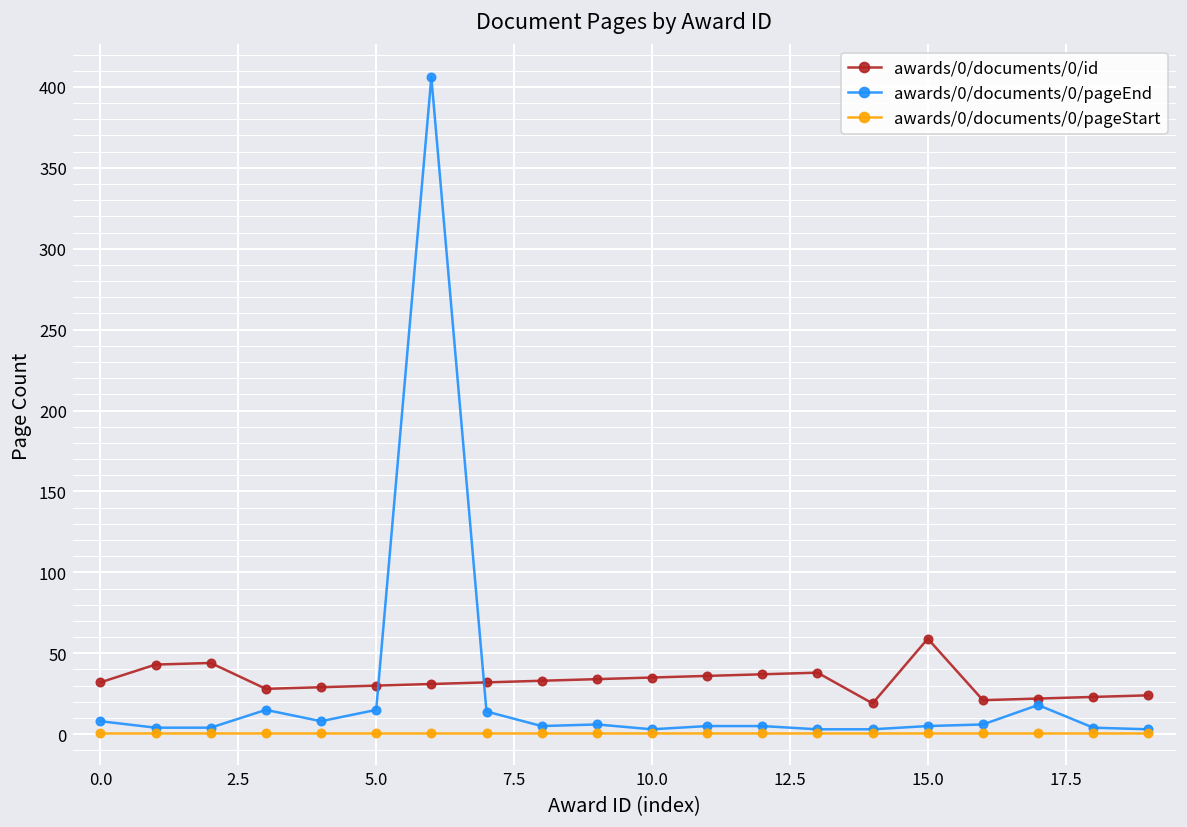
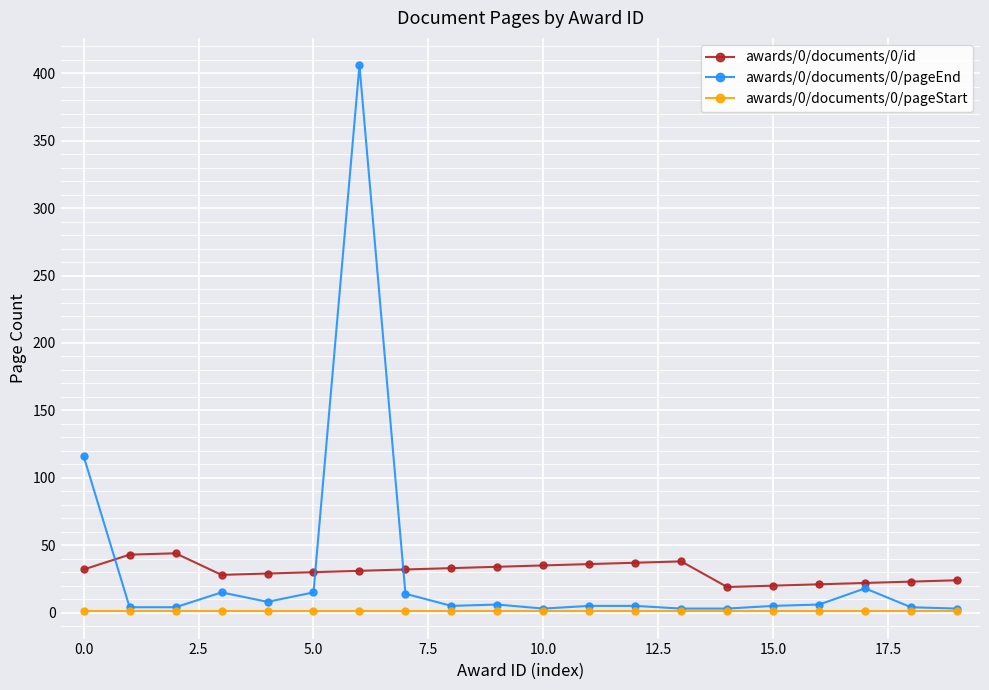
awards/0/documents/0/pageEnd, 0.0: 8 -> 116
awards/0/documents/0/id, 15.0: 59 -> 20
